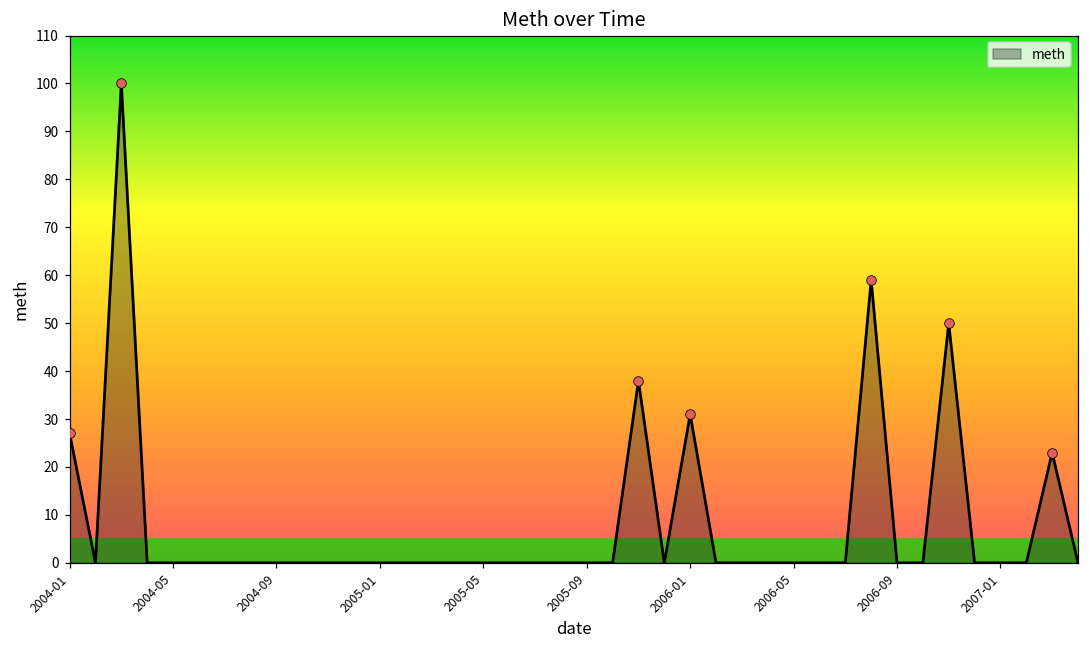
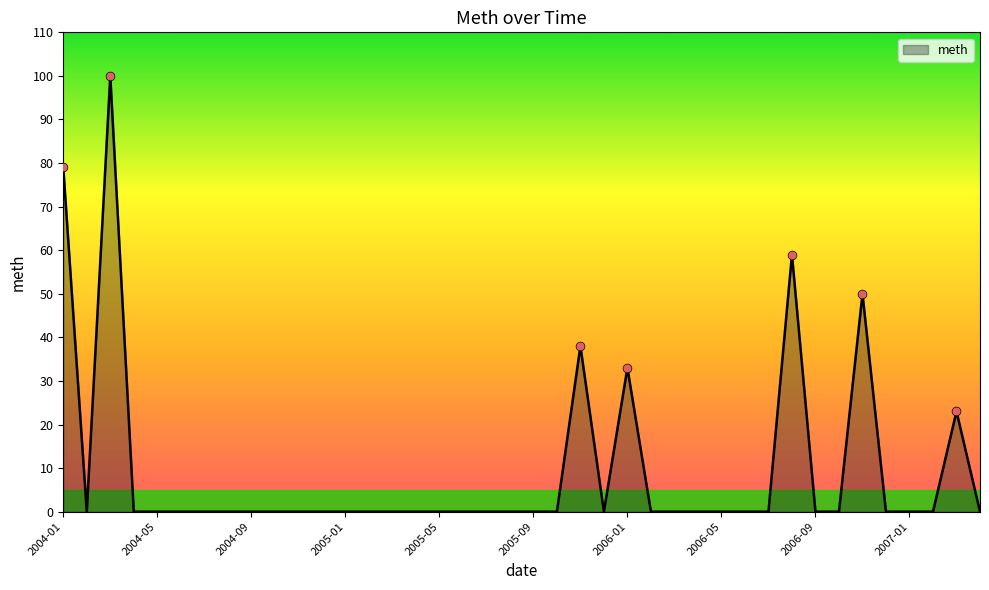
meth, 2004-01: 27 -> 79
meth, 2006-01: 31 -> 33
